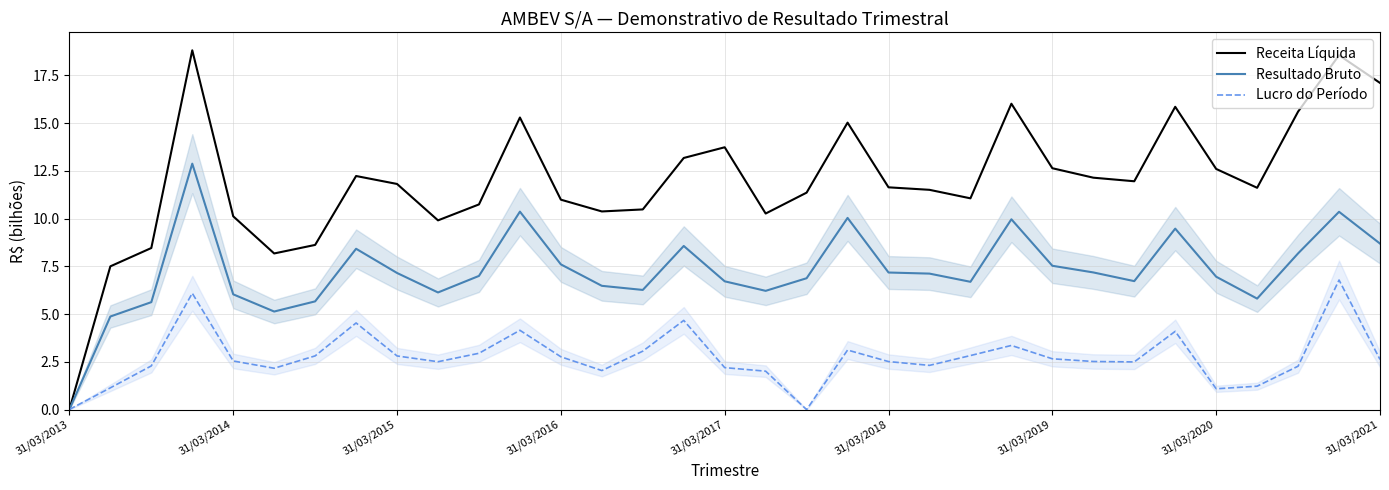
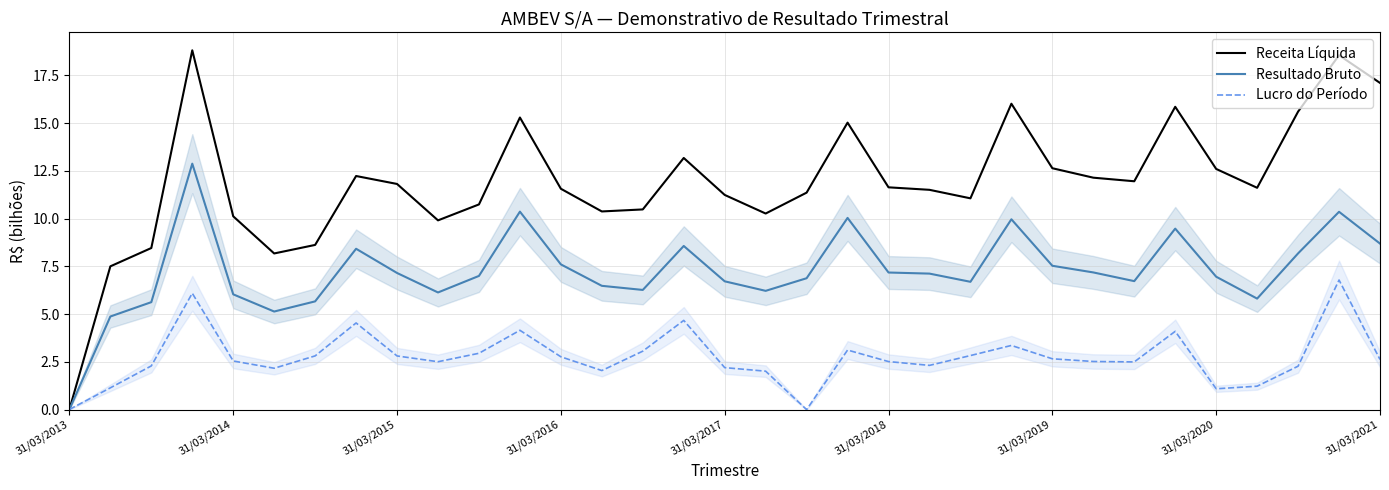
Receita Líquida, 31/03/2016: 11.0 -> 11.6
Receita Líquida, 31/03/2017: 13.7 -> 11.2
